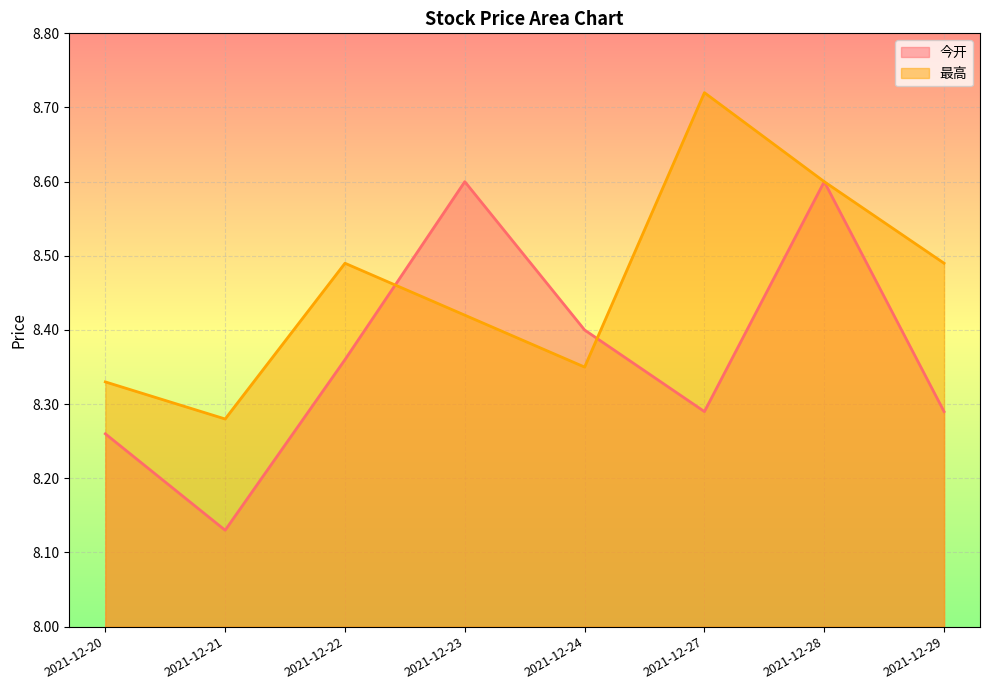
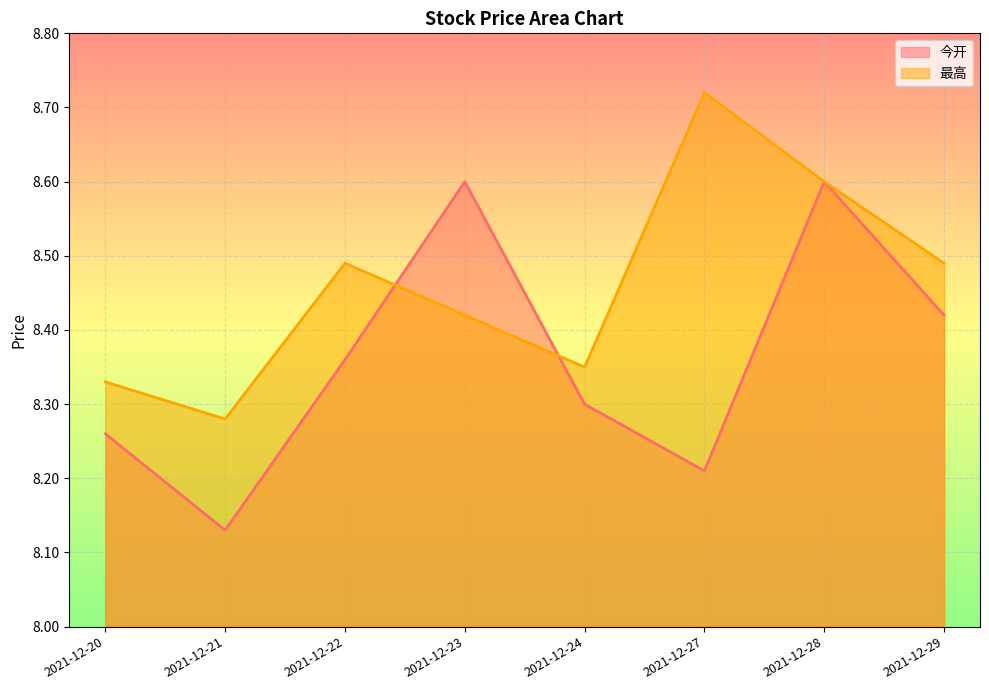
今开, 2021-12-24: 8.4 -> 8.3
今开, 2021-12-27: 8.29 -> 8.21
今开, 2021-12-29: 8.29 -> 8.42
